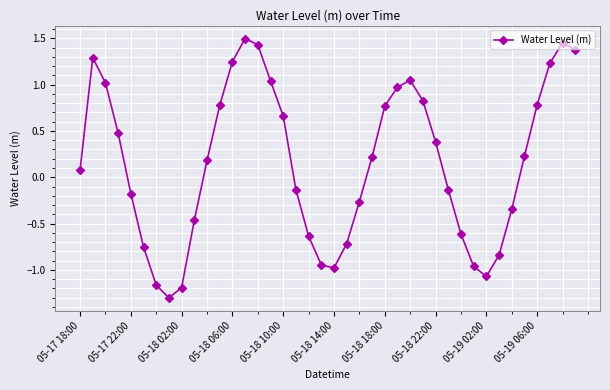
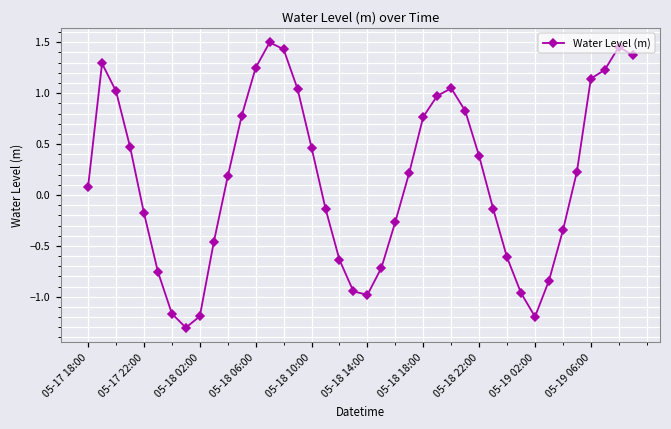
05-18 10:00: 0.7 -> 0.5
05-19 02:00: -1.1 -> -1.2
05-19 06:00: 0.8 -> 1.1
